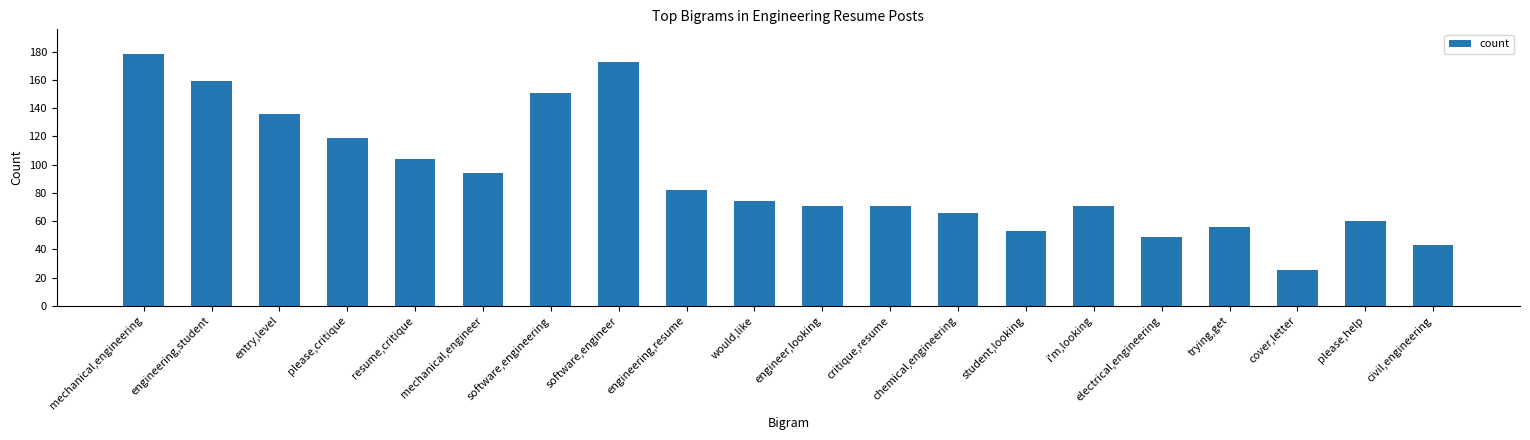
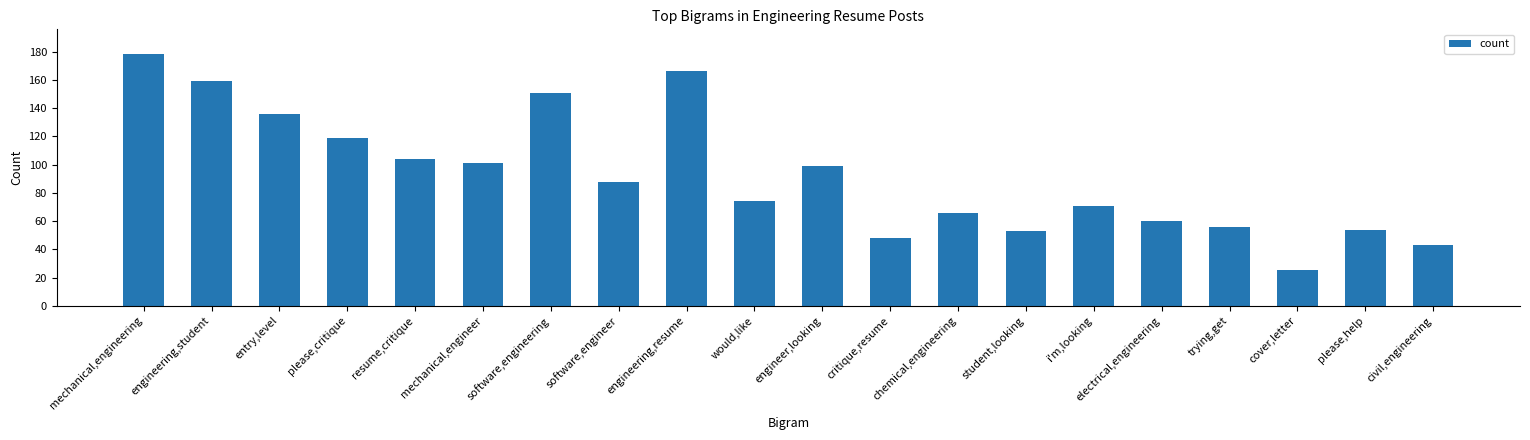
mechanical,engineer: 94 -> 101
software,engineer: 173 -> 88
engineering,resume: 82 -> 166
engineer,looking: 71 -> 99
critique,resume: 71 -> 48
electrical,engineering: 49 -> 60
please,help: 60 -> 54
